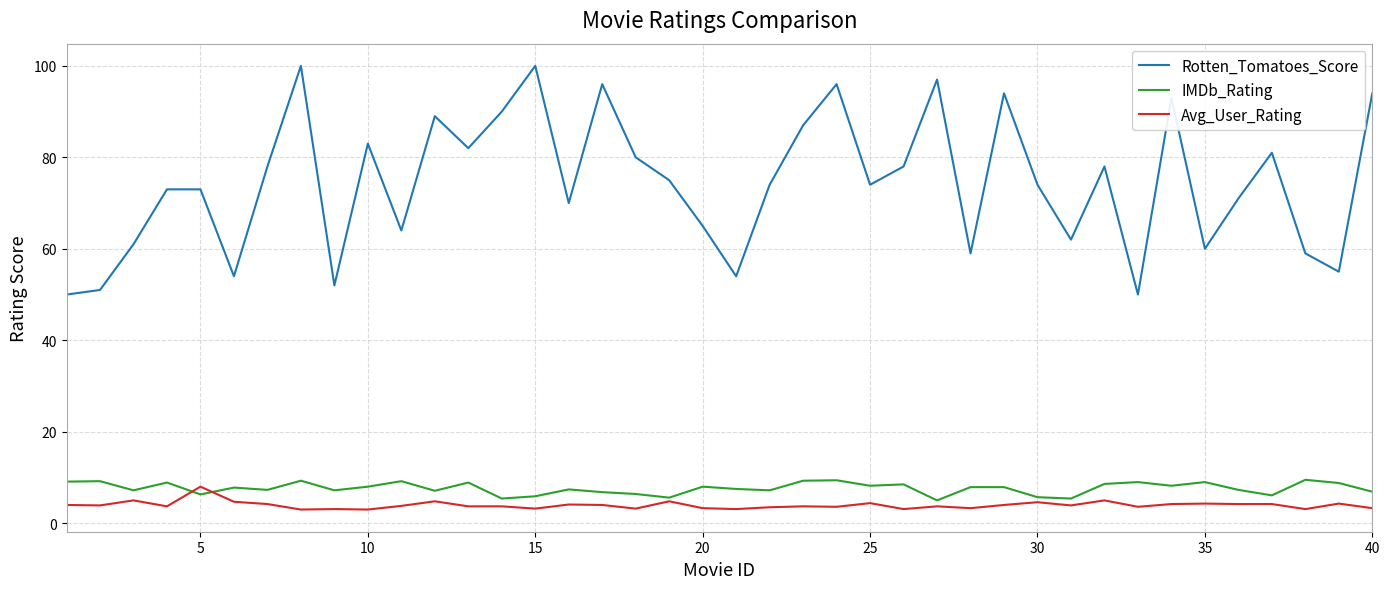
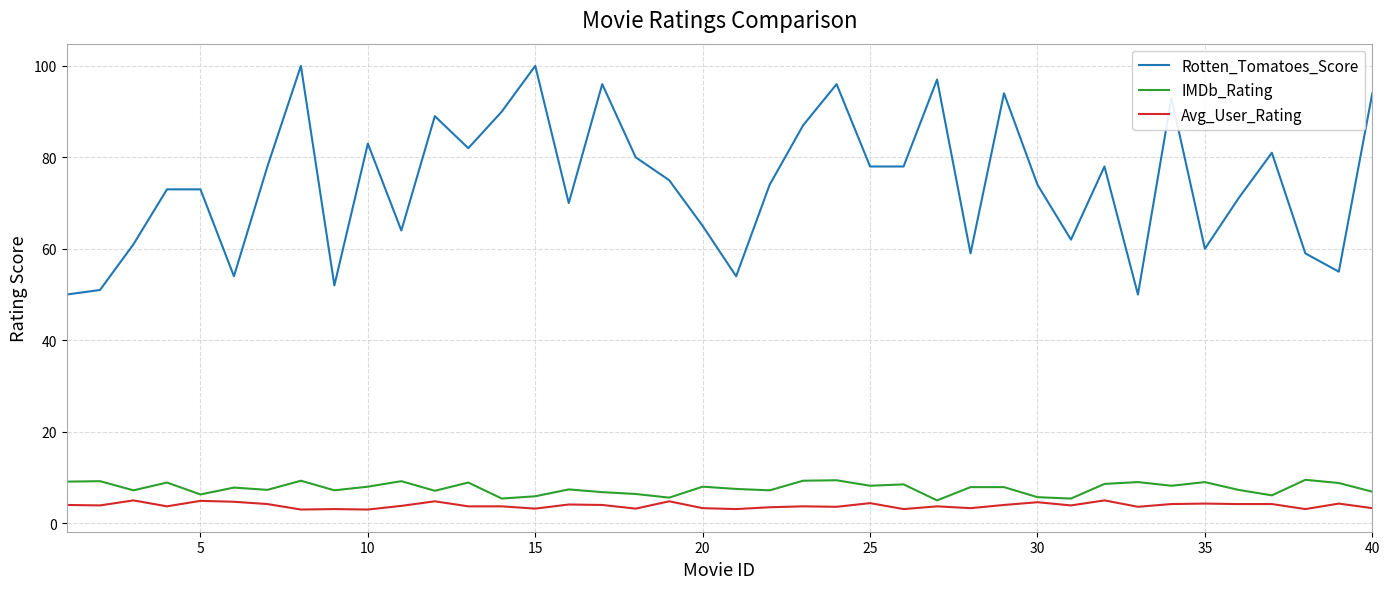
Avg_User_Rating, 5: 8 -> 5
Rotten_Tomatoes_Score, 25: 74 -> 78
